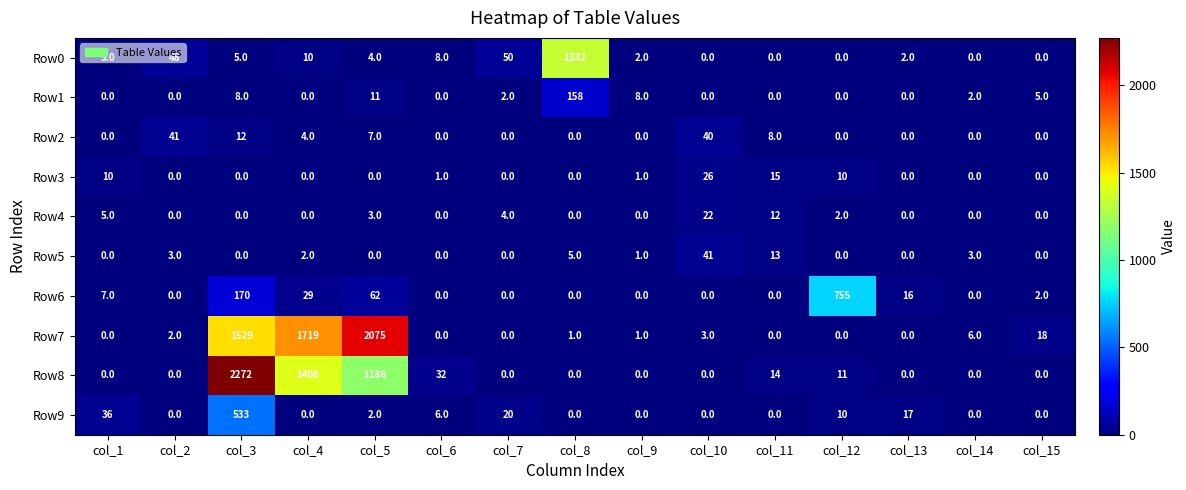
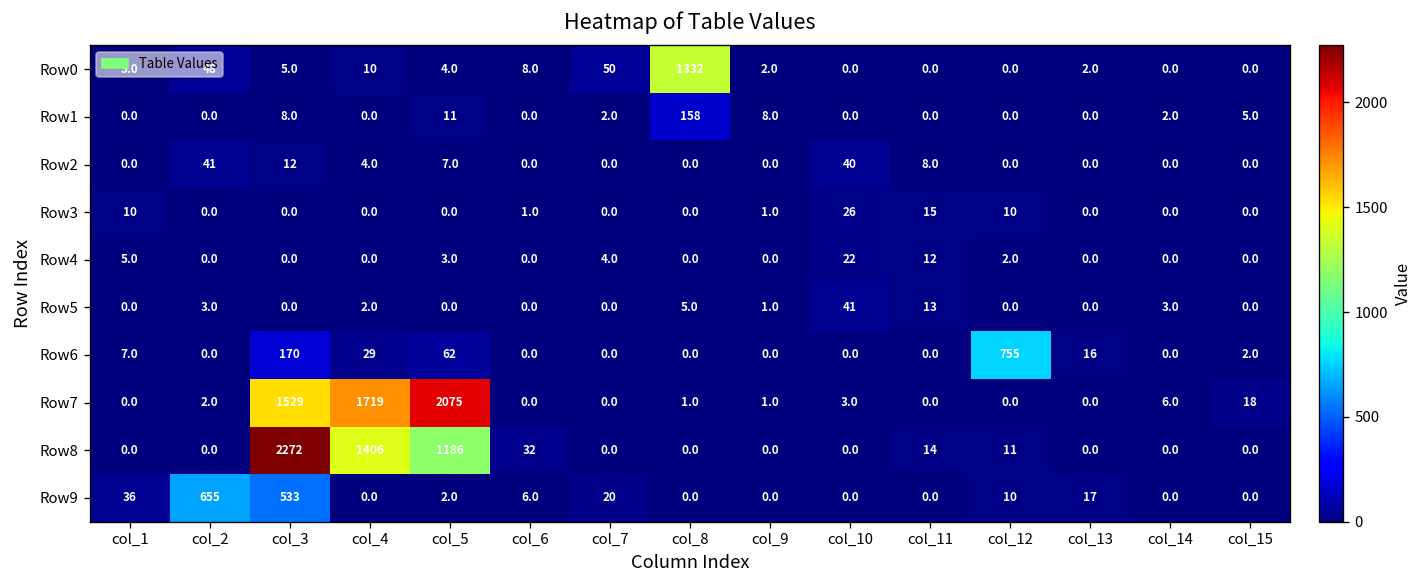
Row9, col_2: 0.0 -> 655
